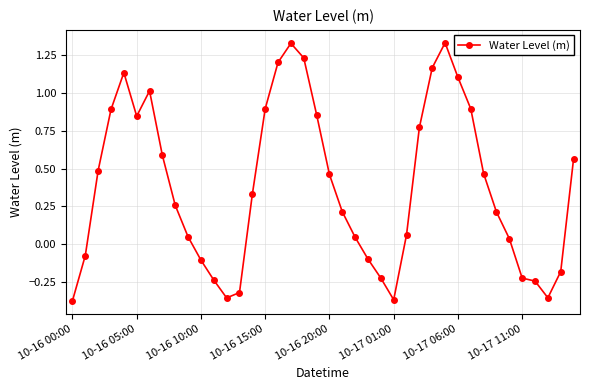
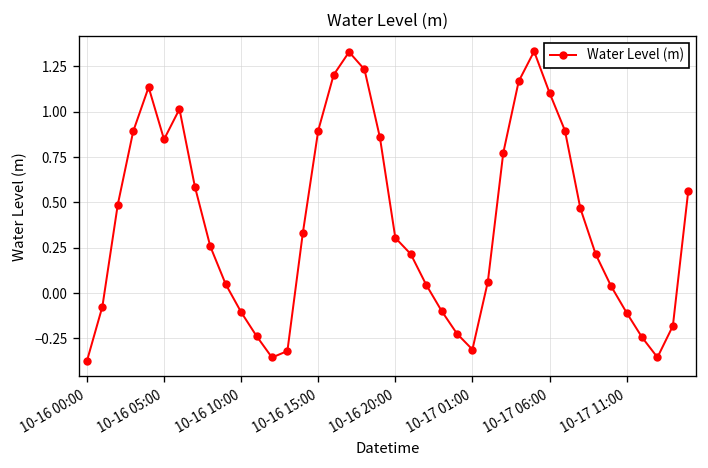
10-16 20:00: 0.46 -> 0.30
10-17 01:00: -0.37 -> -0.31
10-17 11:00: -0.22 -> -0.11
